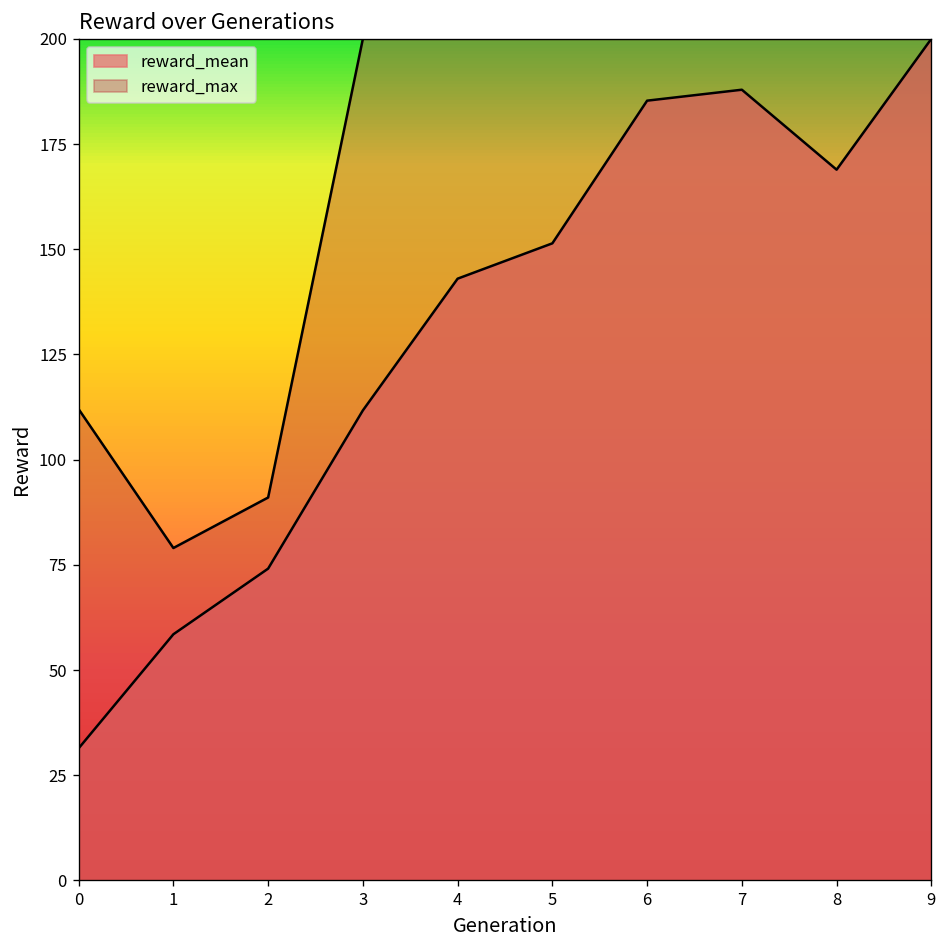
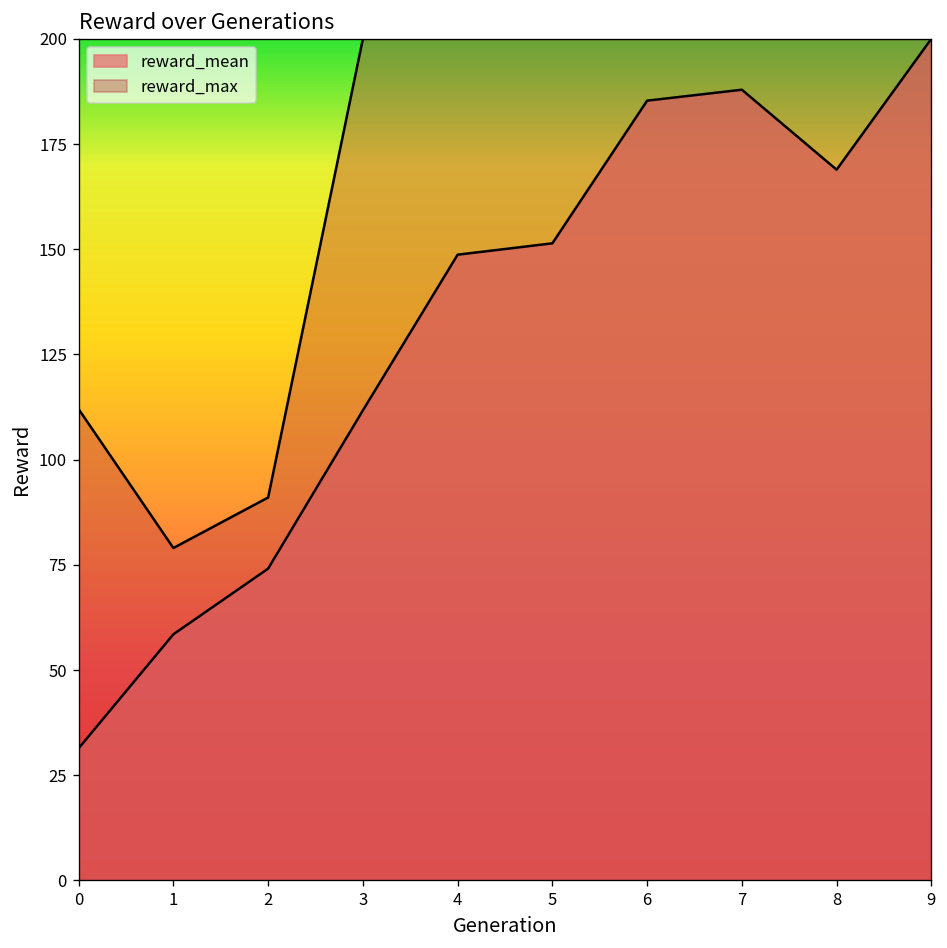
reward_mean, 4: 143 -> 149
